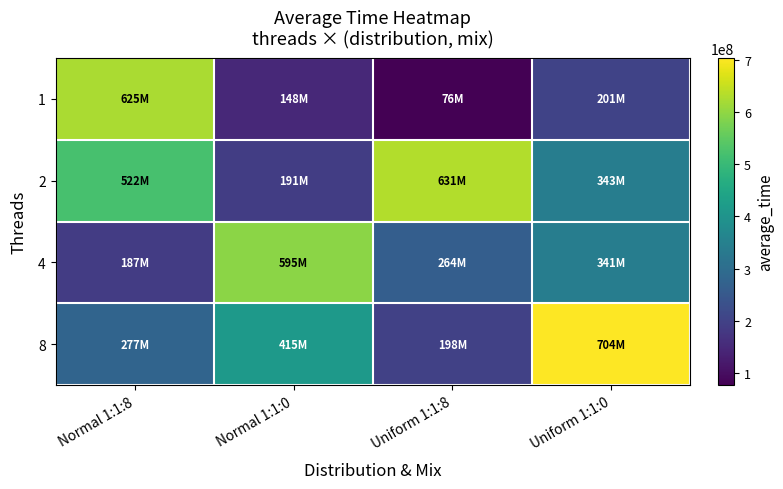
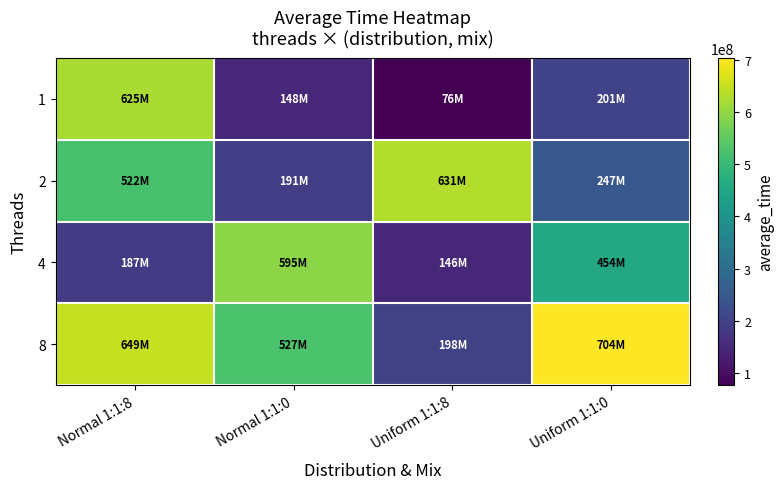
2, Uniform 1:1:0: 343M -> 247M
4, Uniform 1:1:8: 264M -> 146M
4, Uniform 1:1:0: 341M -> 454M
8, Normal 1:1:8: 277M -> 649M
8, Normal 1:1:0: 415M -> 527M
